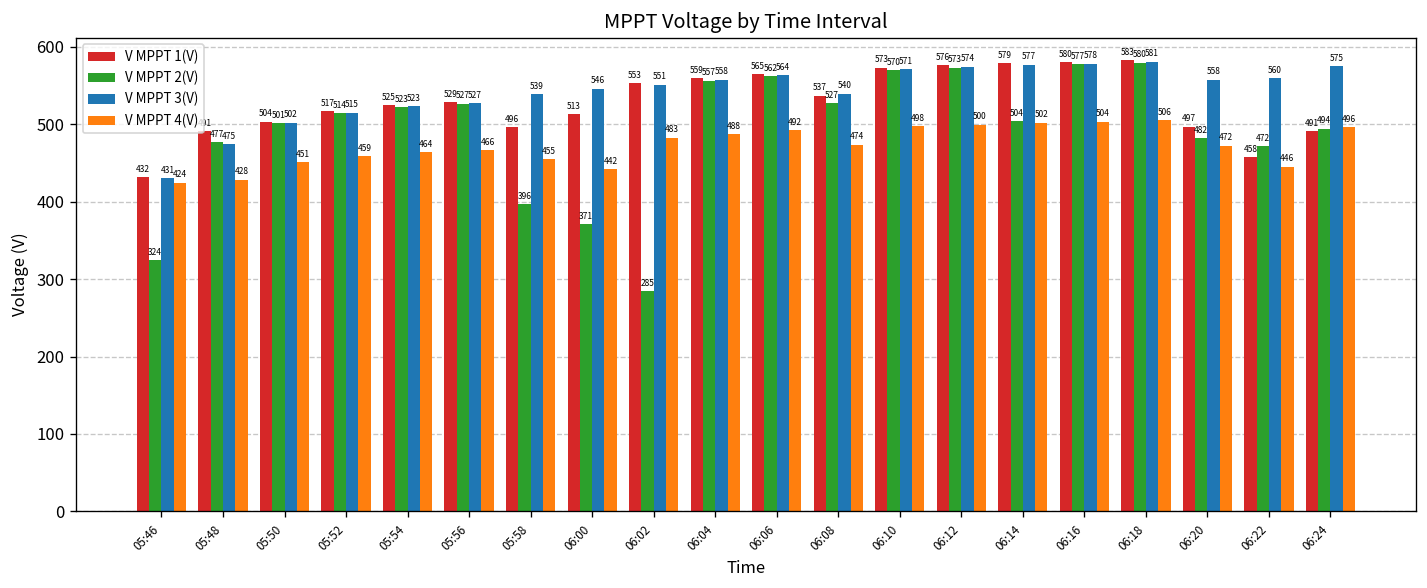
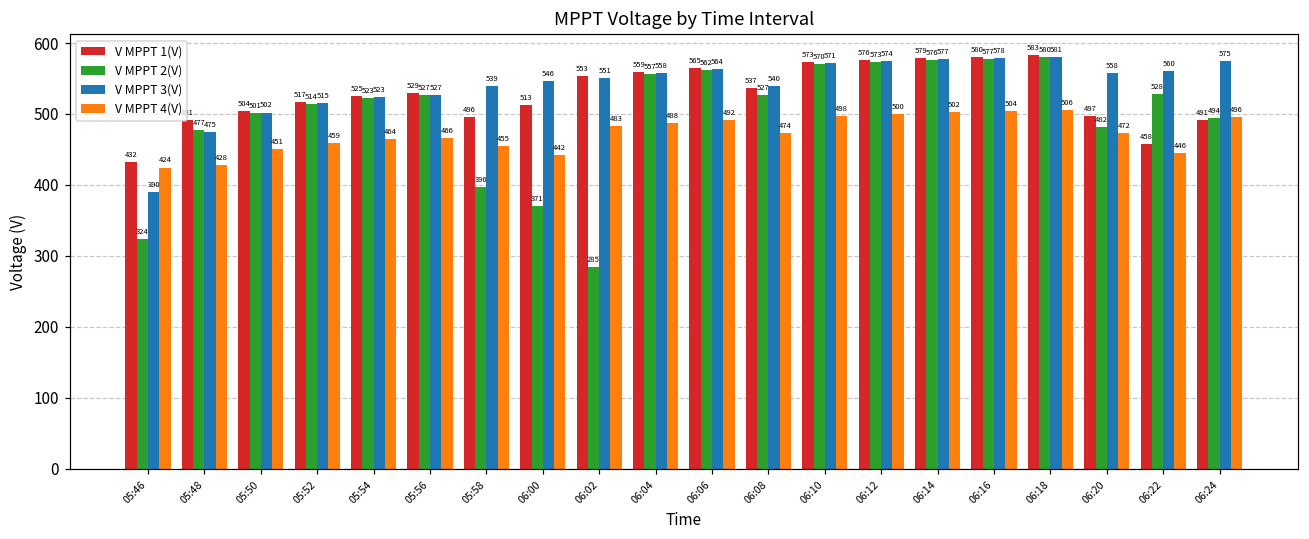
V MPPT 3(V), 05:46: 431 -> 390
V MPPT 2(V), 06:14: 504 -> 576
V MPPT 2(V), 06:22: 472 -> 528
